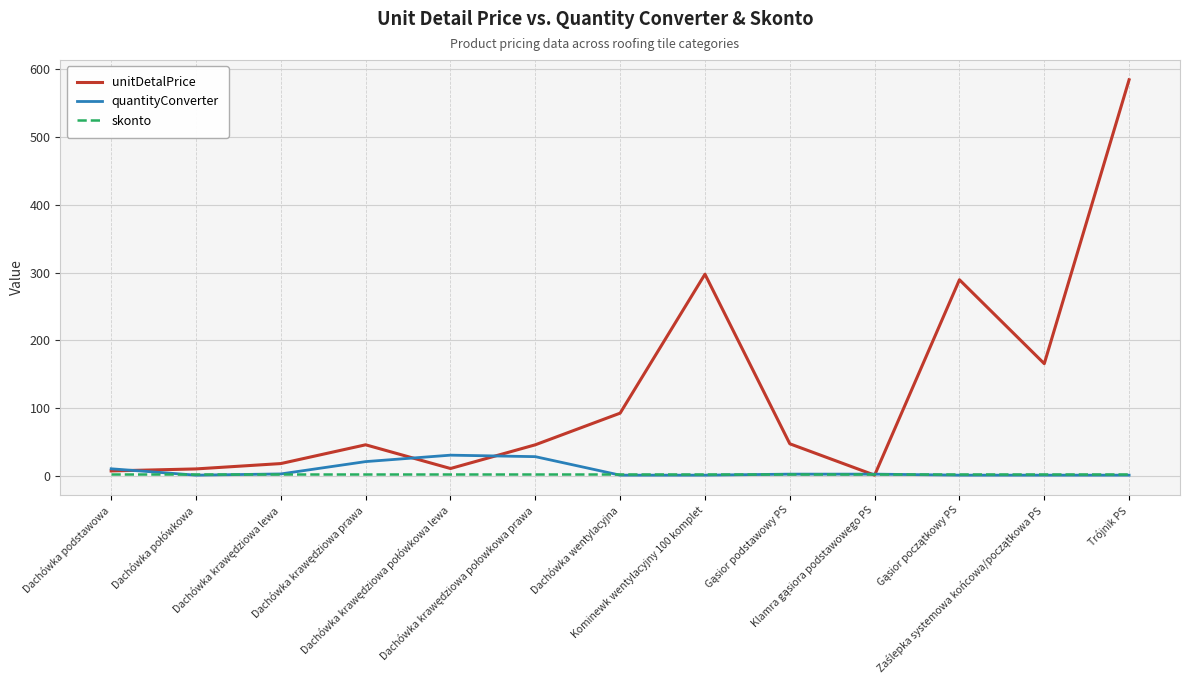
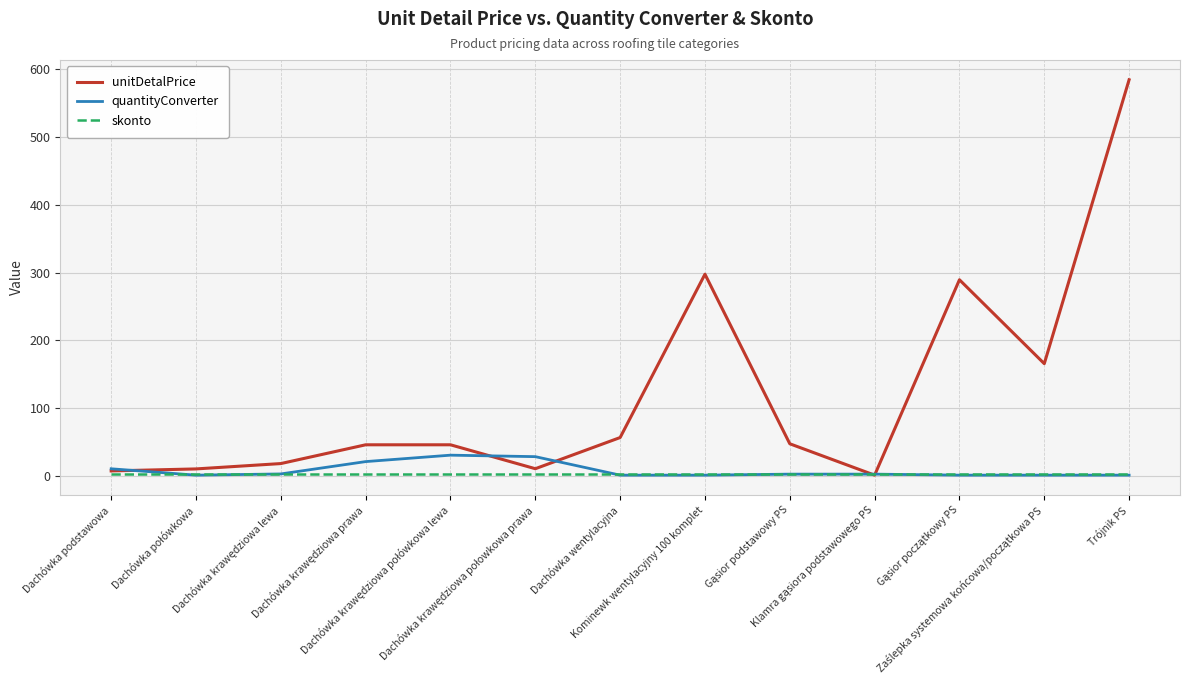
unitDetalPrice, Dachówka krawędziowa połówkowa lewa: 10 -> 50
unitDetalPrice, Dachówka krawędziowa połowkowa prawa: 50 -> 10
unitDetalPrice, Dachówka wentylacyjna: 90 -> 60
